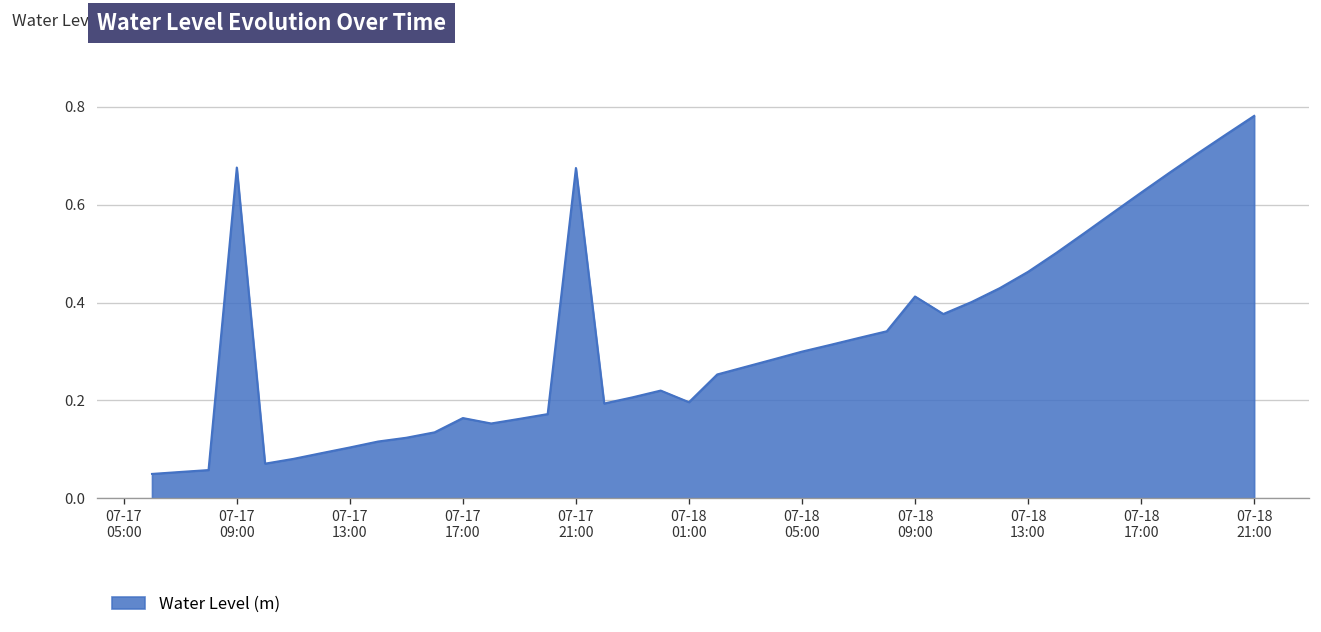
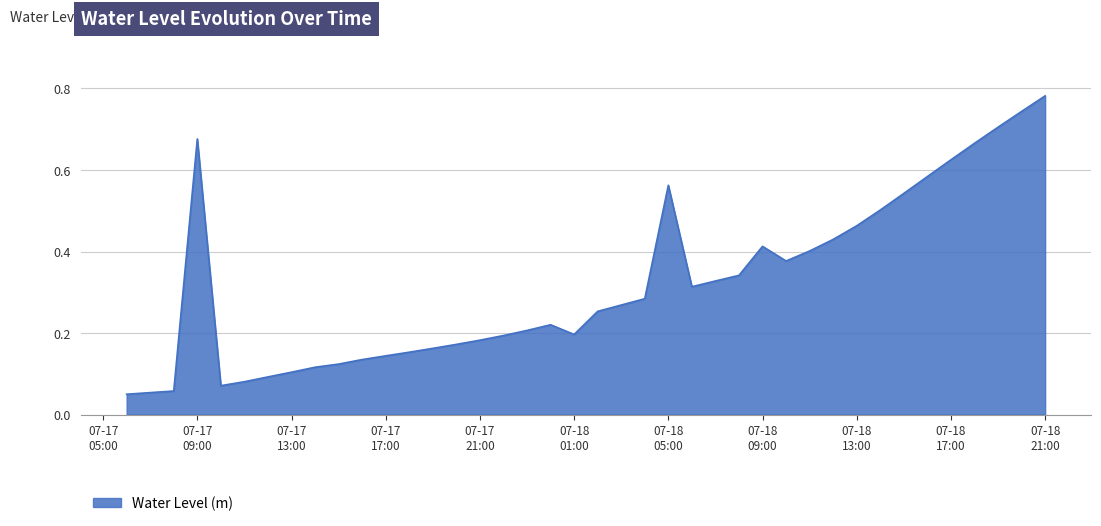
07-17 17:00: 0.16 -> 0.14
07-17 21:00: 0.68 -> 0.18
07-18 05:00: 0.30 -> 0.56
